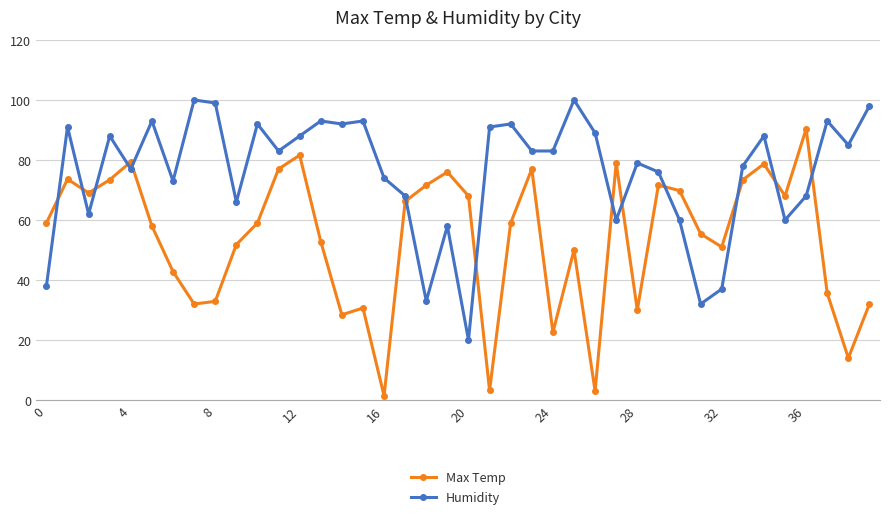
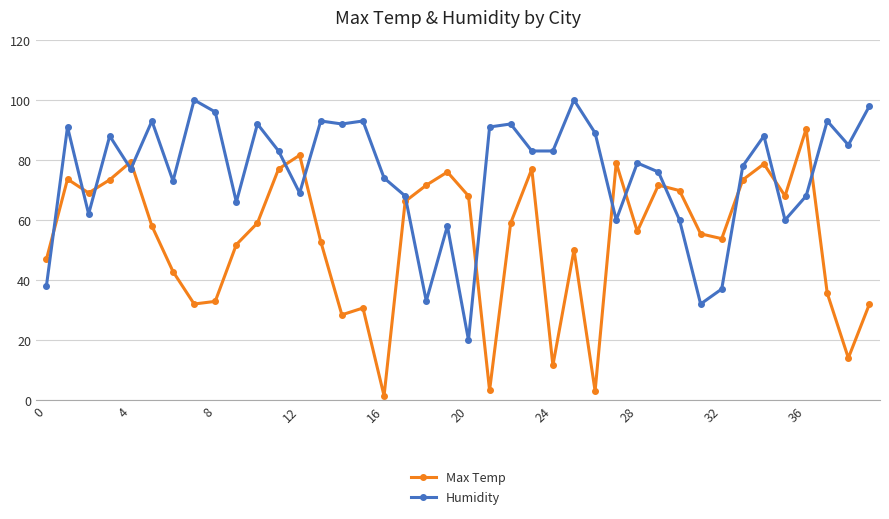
Max Temp, 0: 59 -> 47
Humidity, 8: 99 -> 96
Humidity, 12: 88 -> 69
Max Temp, 24: 23 -> 12
Max Temp, 28: 30 -> 56
Max Temp, 32: 51 -> 54
